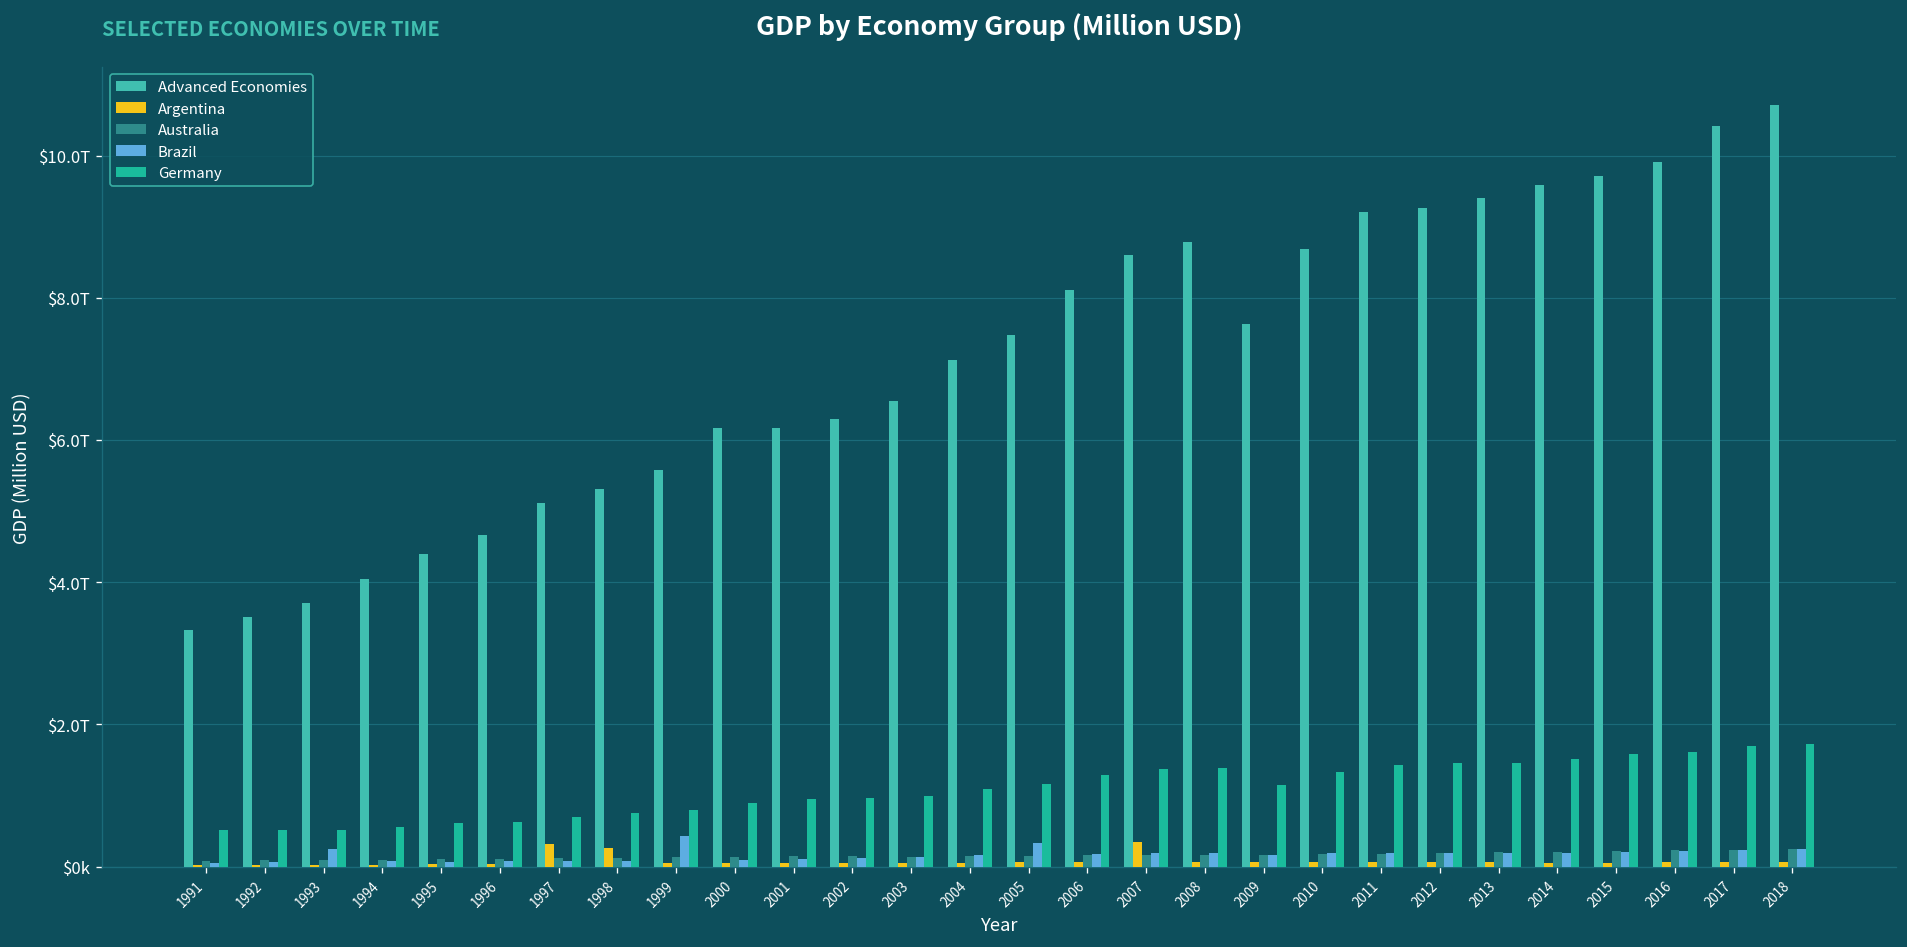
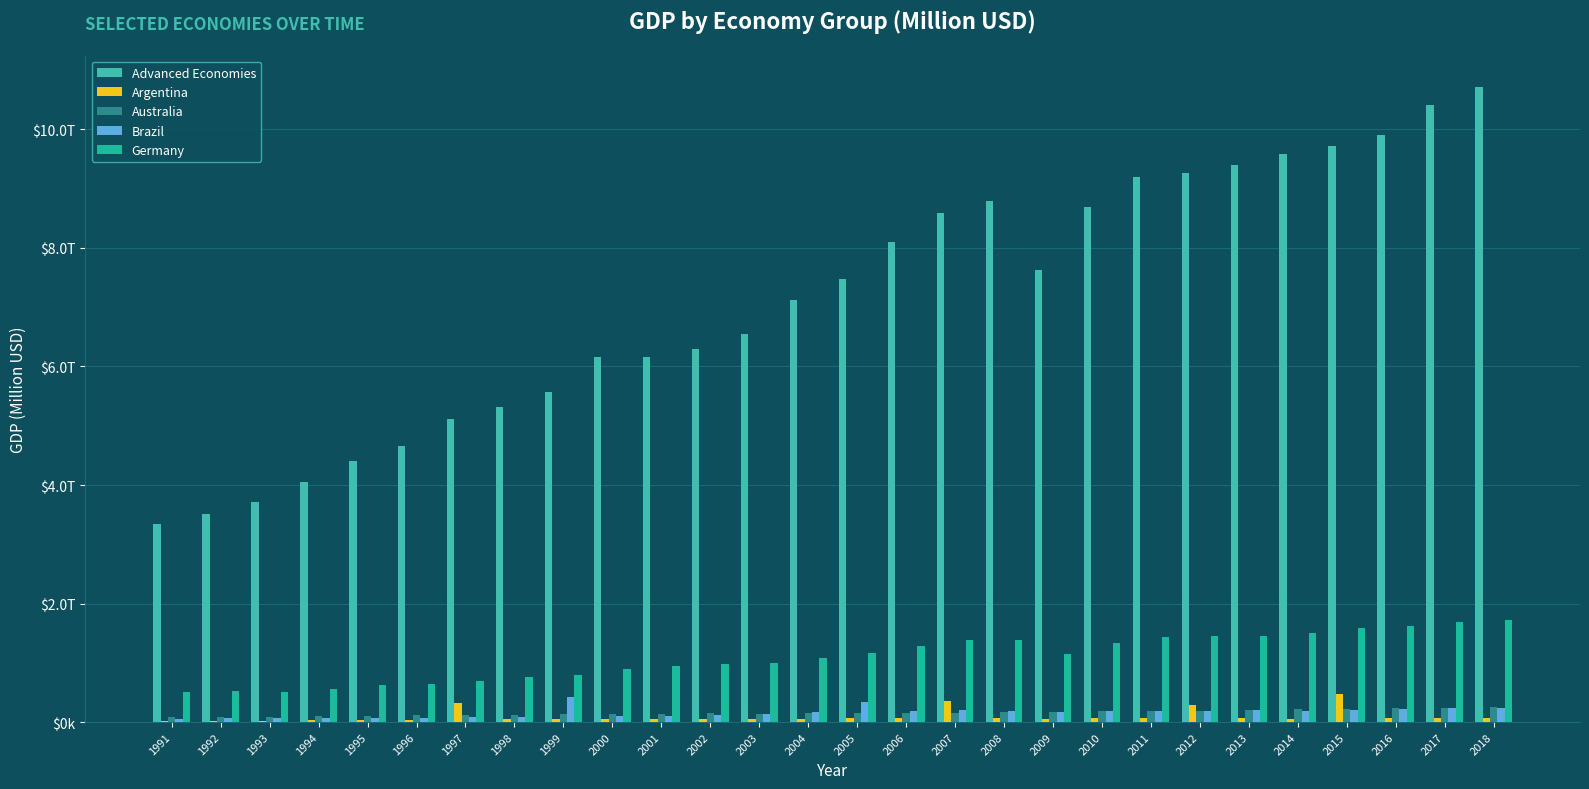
Brazil, 1993: $0.3T -> $0.1T
Argentina, 1998: $0.3T -> $0.0T
Argentina, 2012: $0.1T -> $0.3T
Argentina, 2015: $0.1T -> $0.5T
